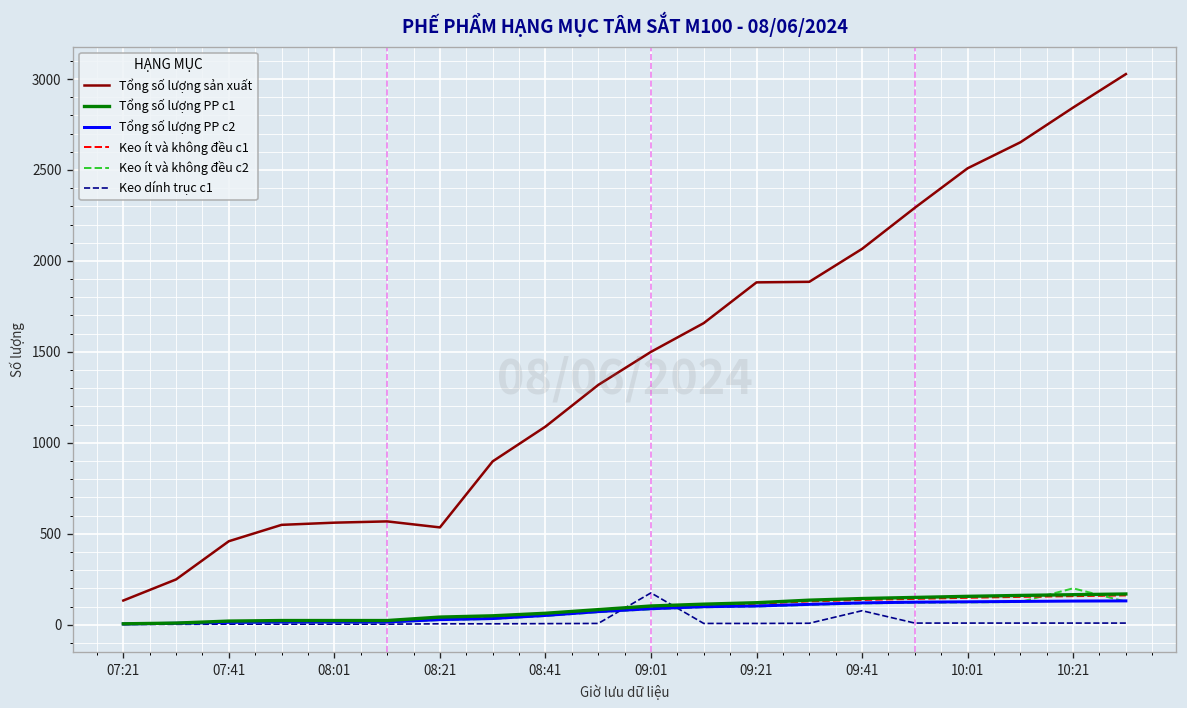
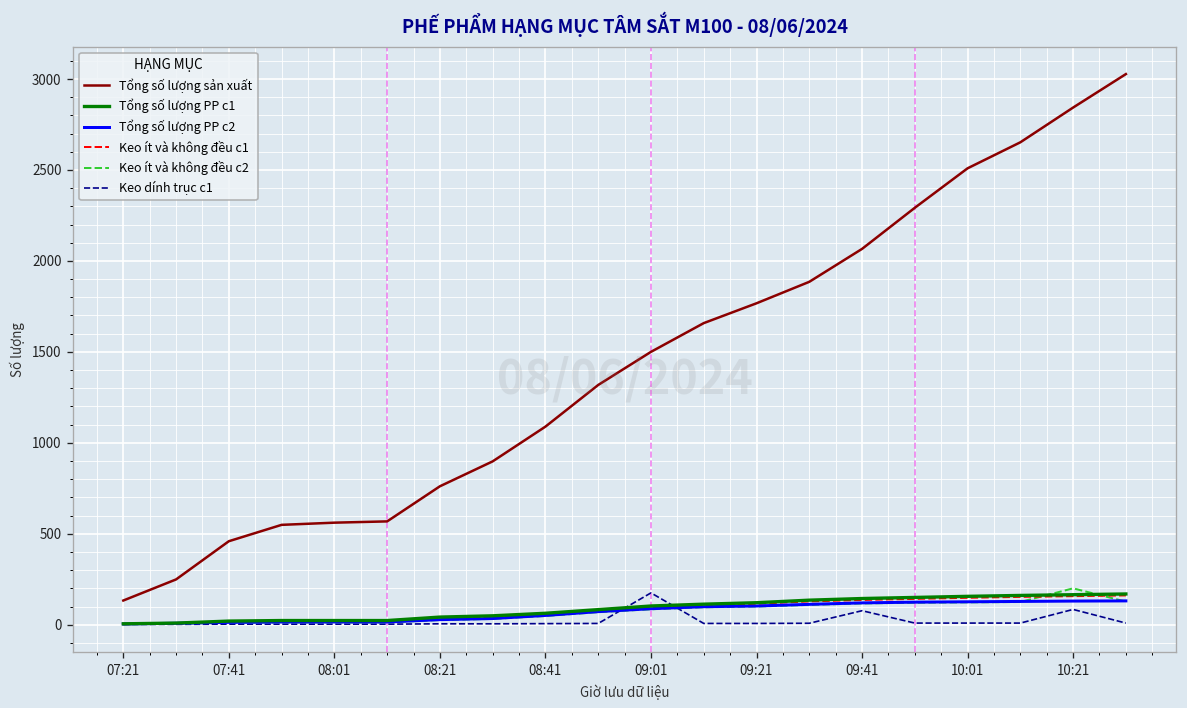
Tổng số lượng sản xuất, 08:21: 540 -> 760
Tổng số lượng sản xuất, 09:21: 1880 -> 1770
Keo dính trục c1, 10:21: 10 -> 80
